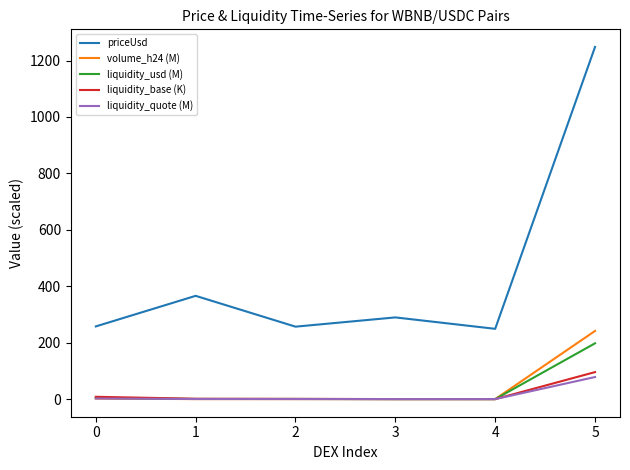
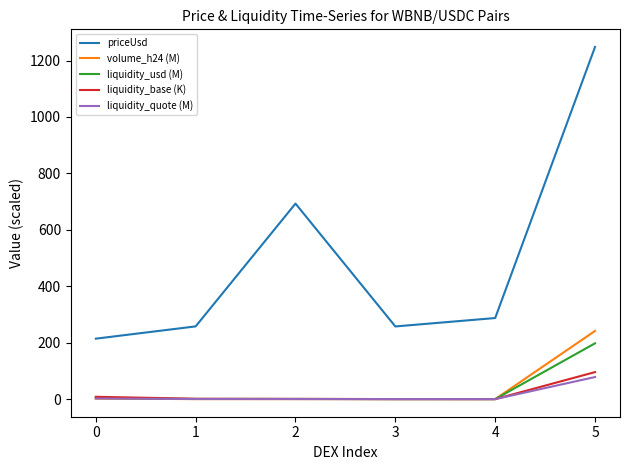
priceUsd, 0: 260 -> 210
priceUsd, 1: 370 -> 260
priceUsd, 2: 260 -> 690
priceUsd, 3: 290 -> 260
priceUsd, 4: 250 -> 290
